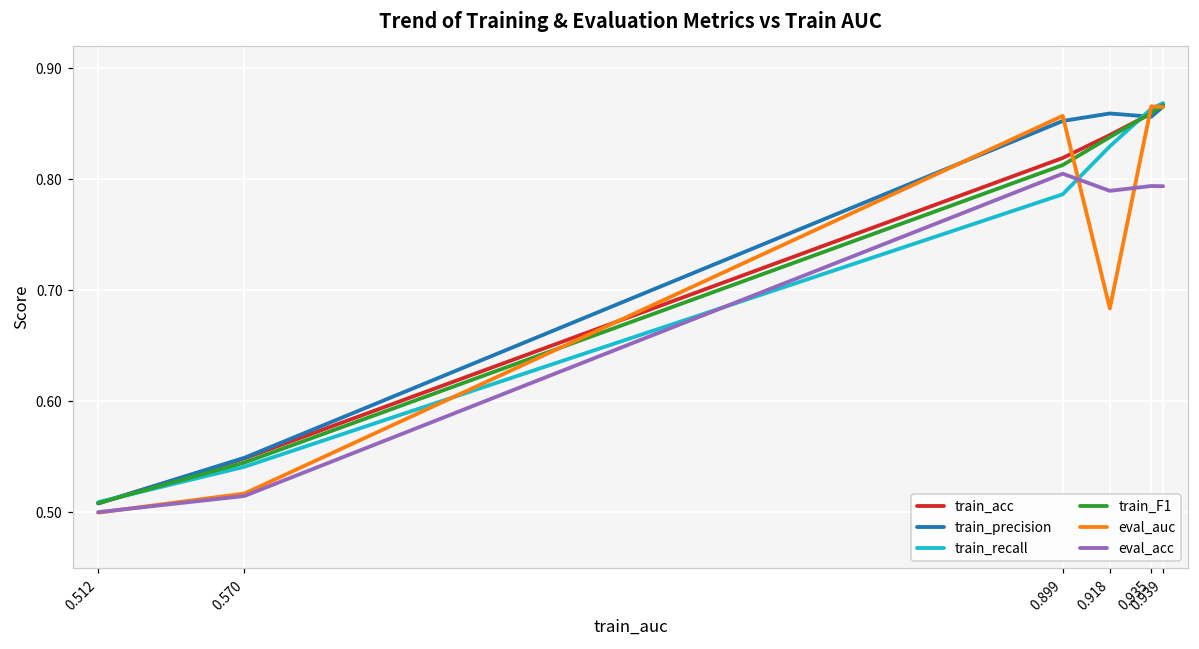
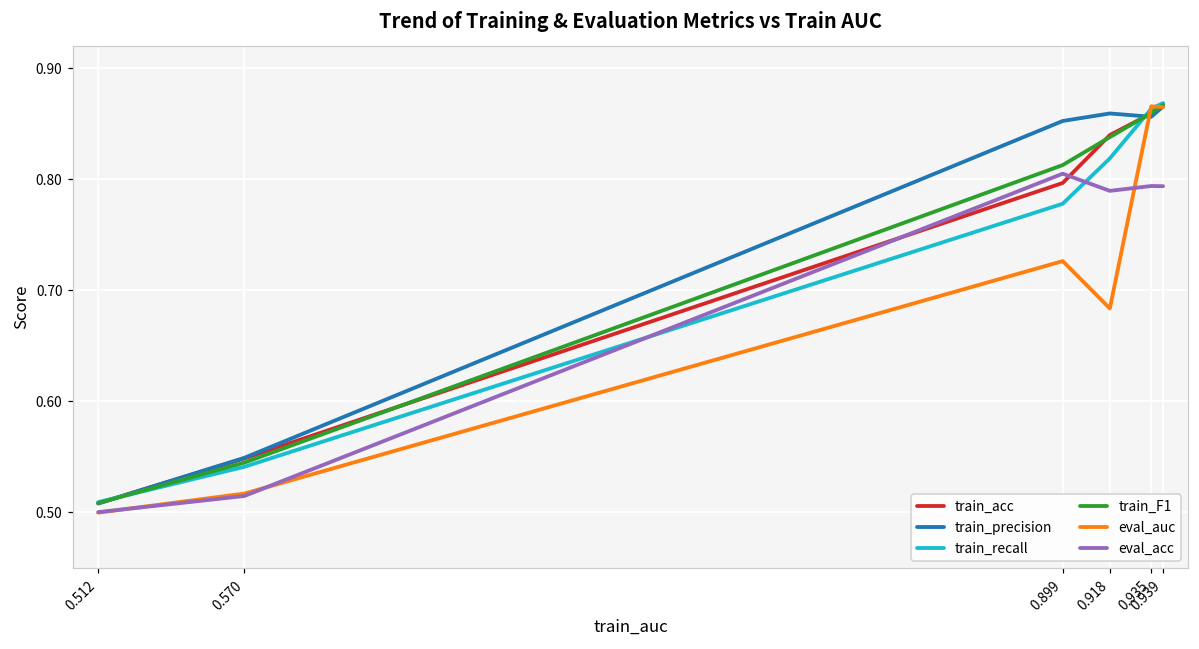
train_acc, 0.899: 0.819 -> 0.797
train_recall, 0.899: 0.786 -> 0.778
eval_auc, 0.899: 0.857 -> 0.726
train_recall, 0.918: 0.830 -> 0.819
